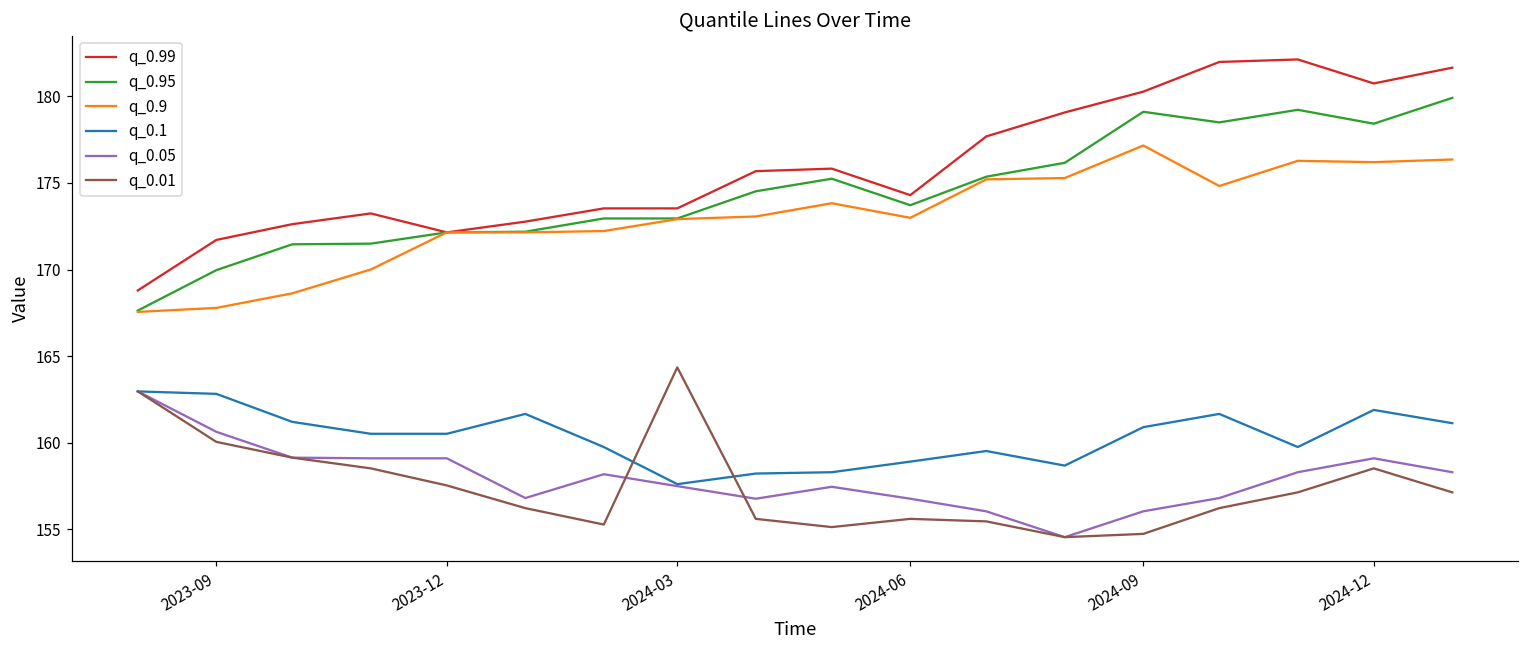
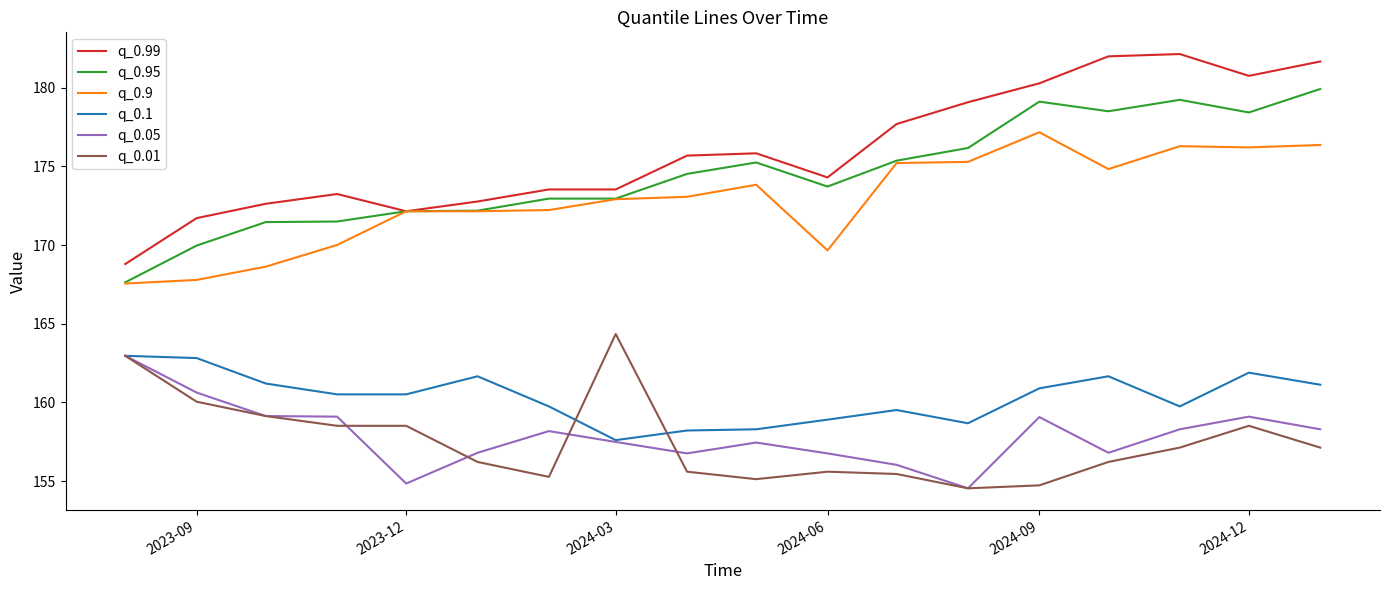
q_0.05, 2023-12: 159.1 -> 154.9
q_0.01, 2023-12: 157.5 -> 158.5
q_0.9, 2024-06: 173.0 -> 169.7
q_0.05, 2024-09: 156.0 -> 159.1
